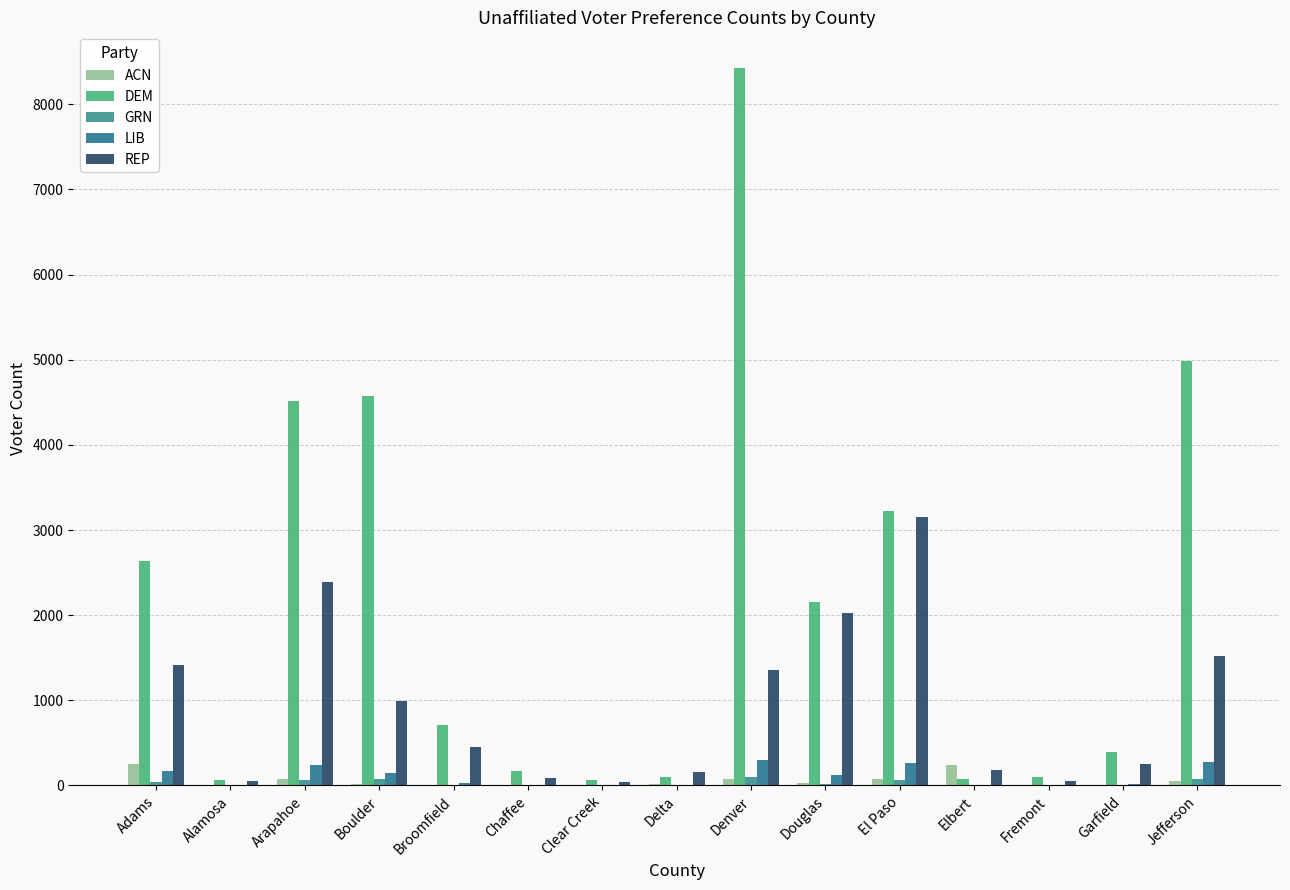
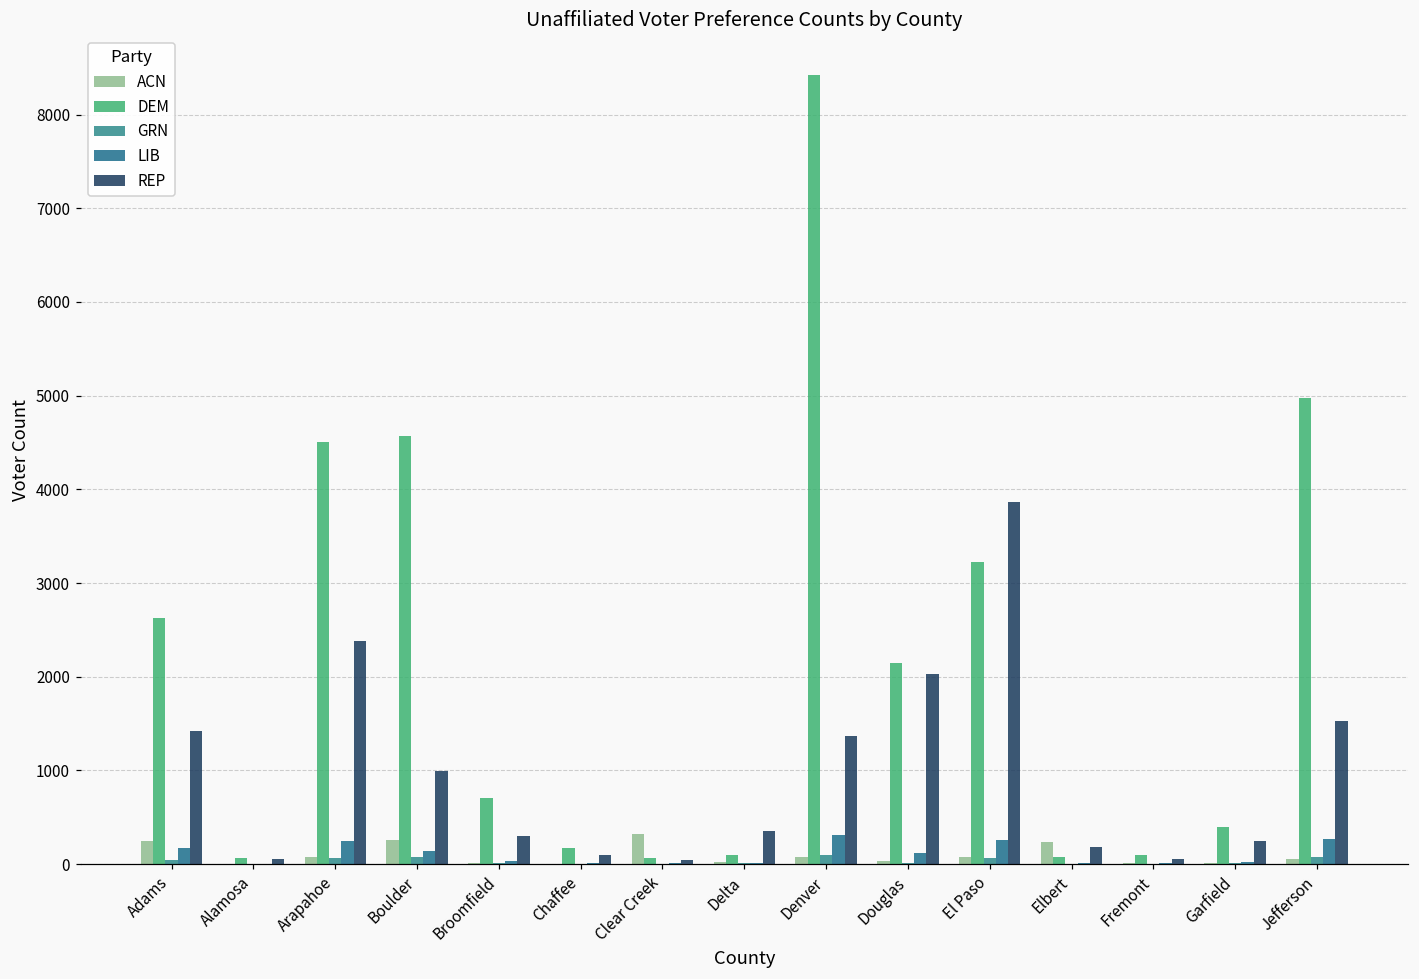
ACN, Boulder: 0 -> 300
REP, Broomfield: 500 -> 300
ACN, Clear Creek: 0 -> 300
REP, Delta: 200 -> 400
REP, El Paso: 3200 -> 3900
